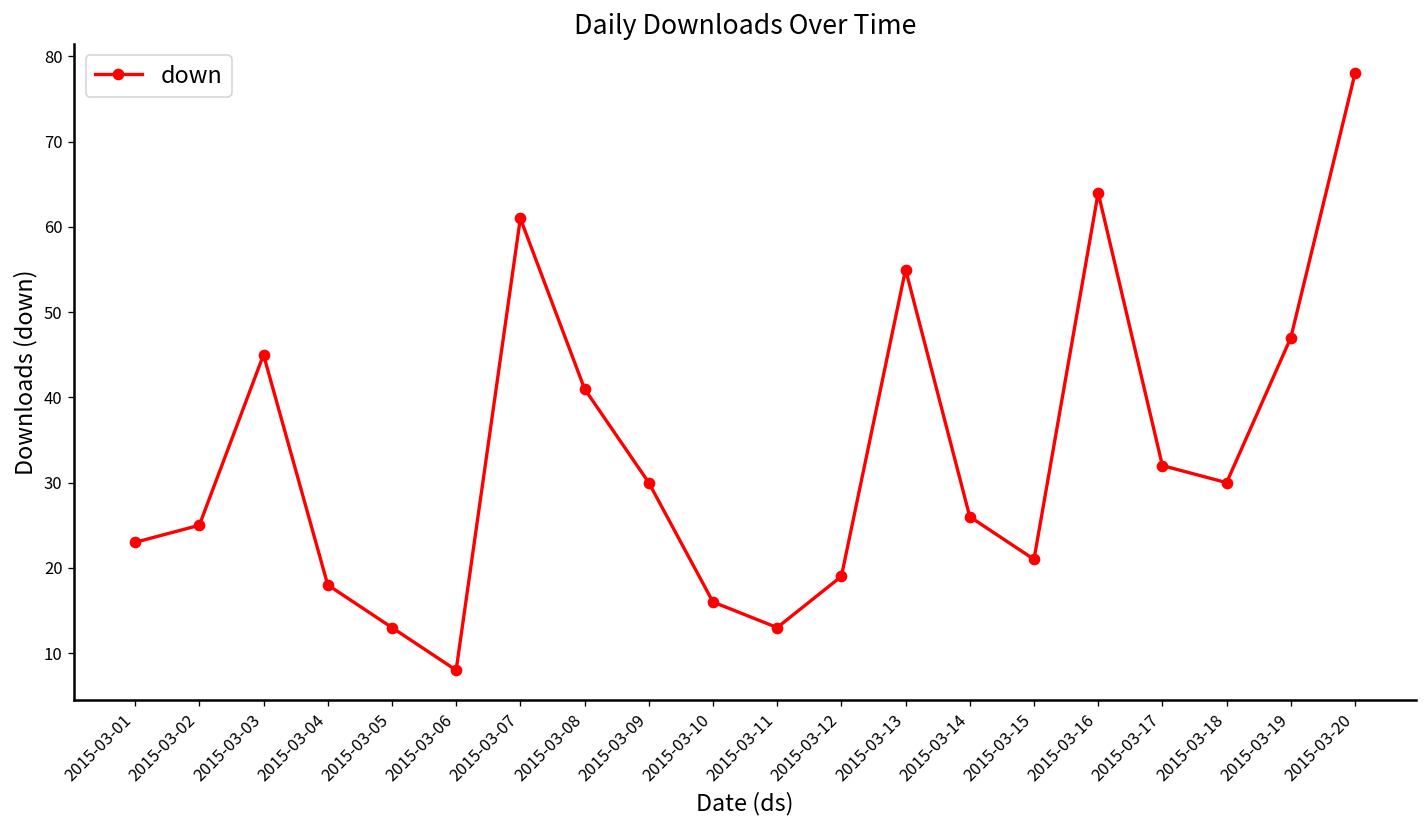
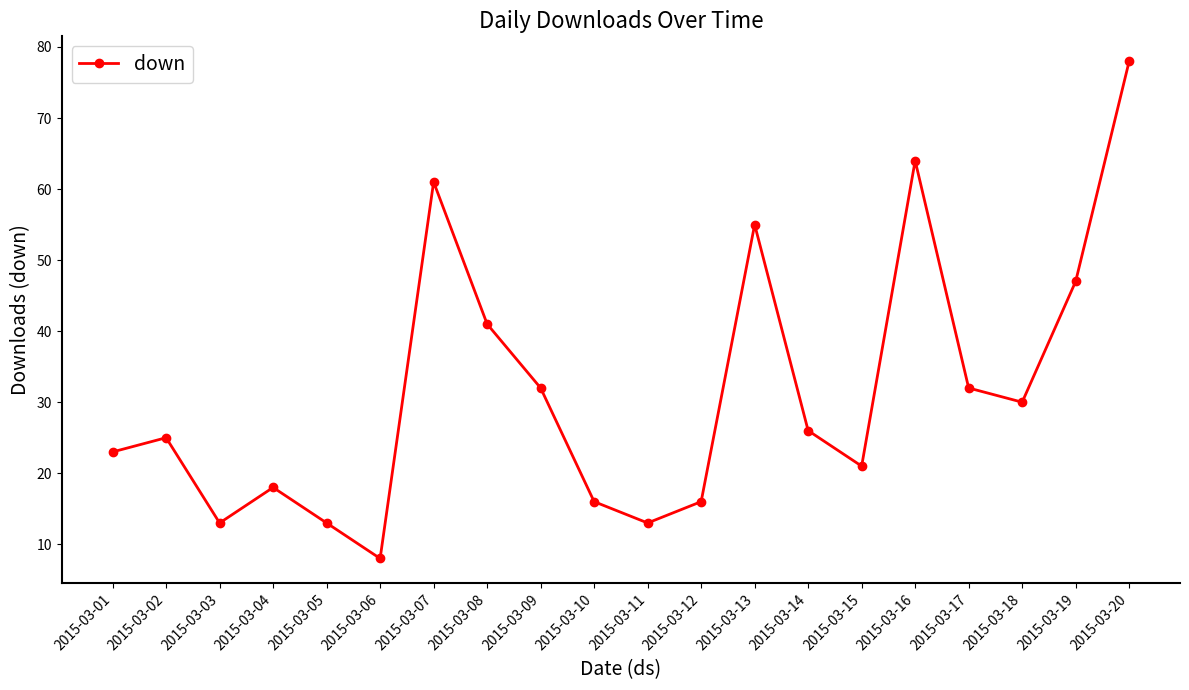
2015-03-03: 45 -> 13
2015-03-09: 30 -> 32
2015-03-12: 19 -> 16
